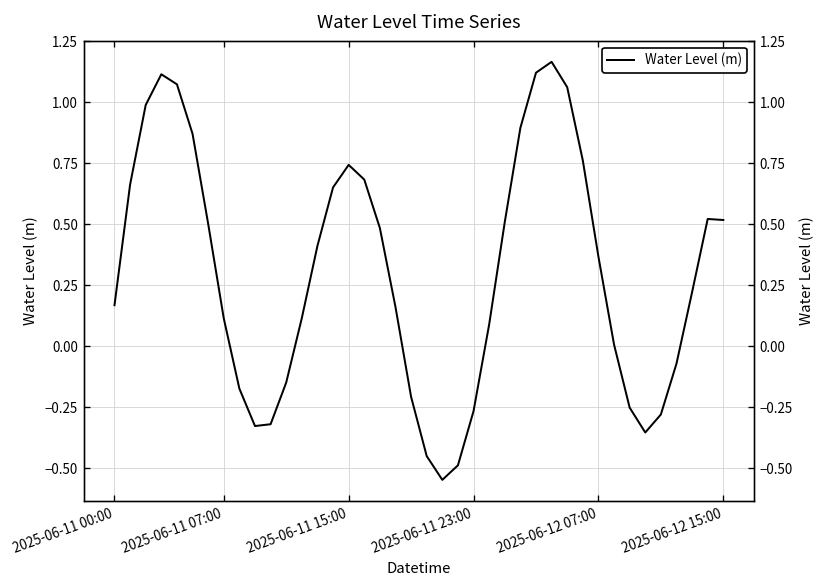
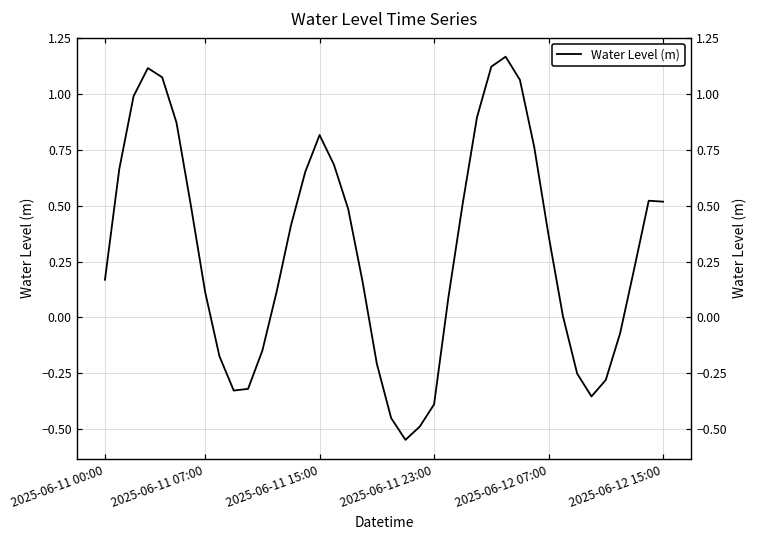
2025-06-11 15:00: 0.74 -> 0.82
2025-06-11 23:00: -0.27 -> -0.39
